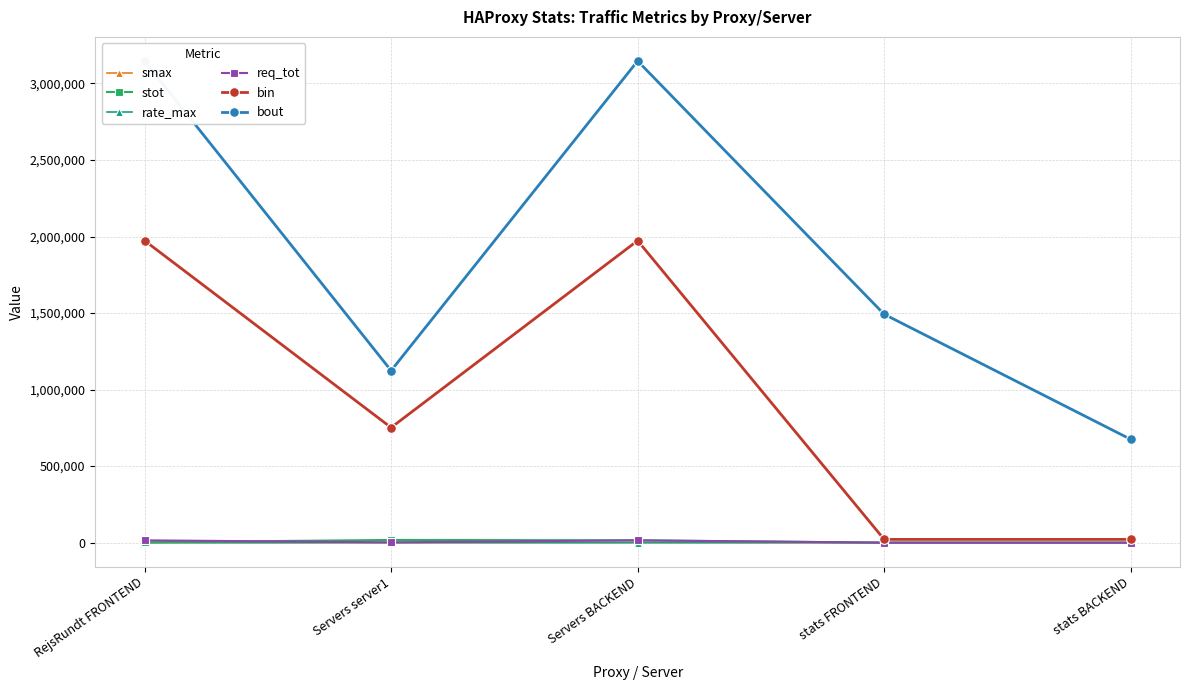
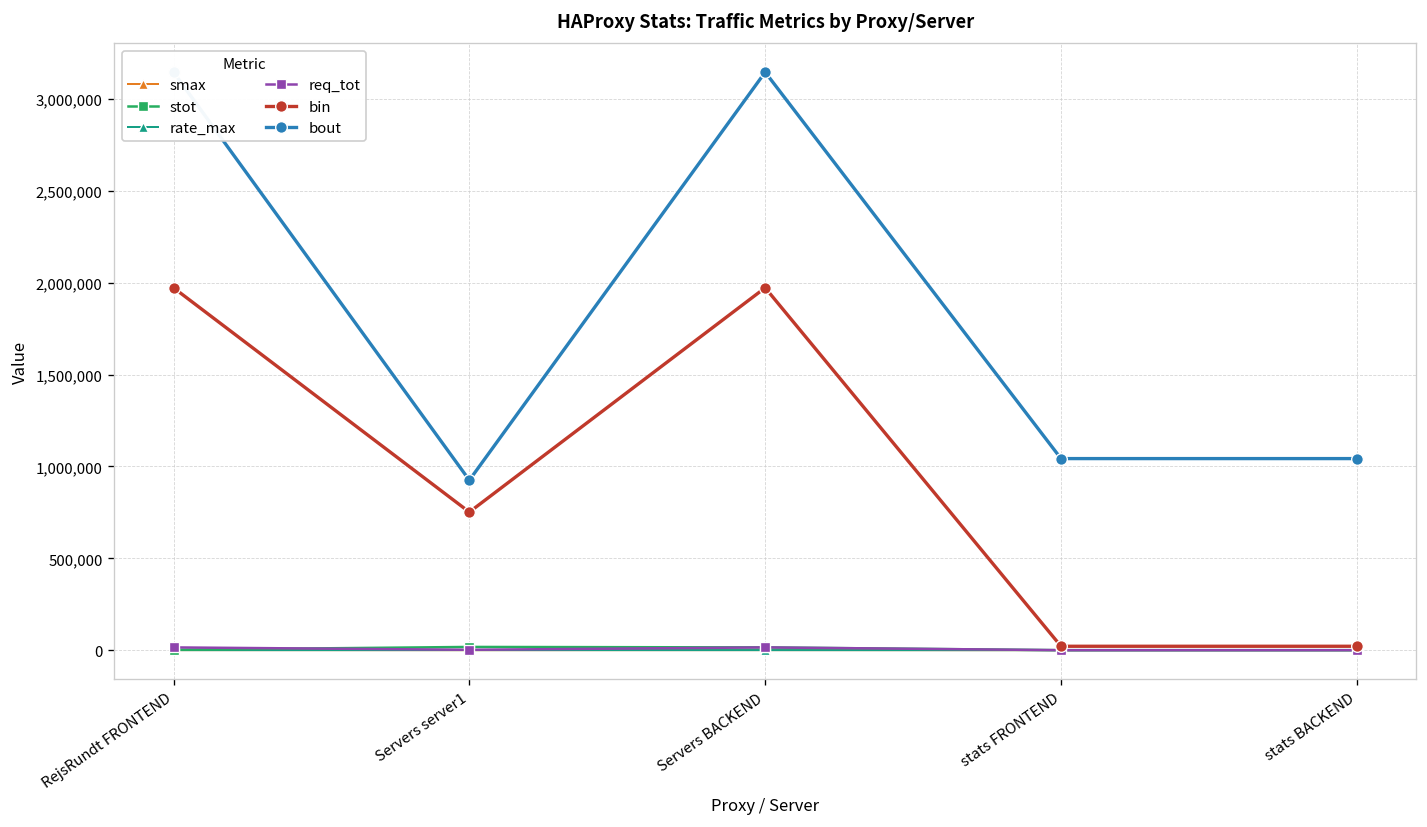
bout, Servers server1: 1,120,000 -> 930,000
bout, stats FRONTEND: 1,490,000 -> 1,040,000
bout, stats BACKEND: 670,000 -> 1,040,000
